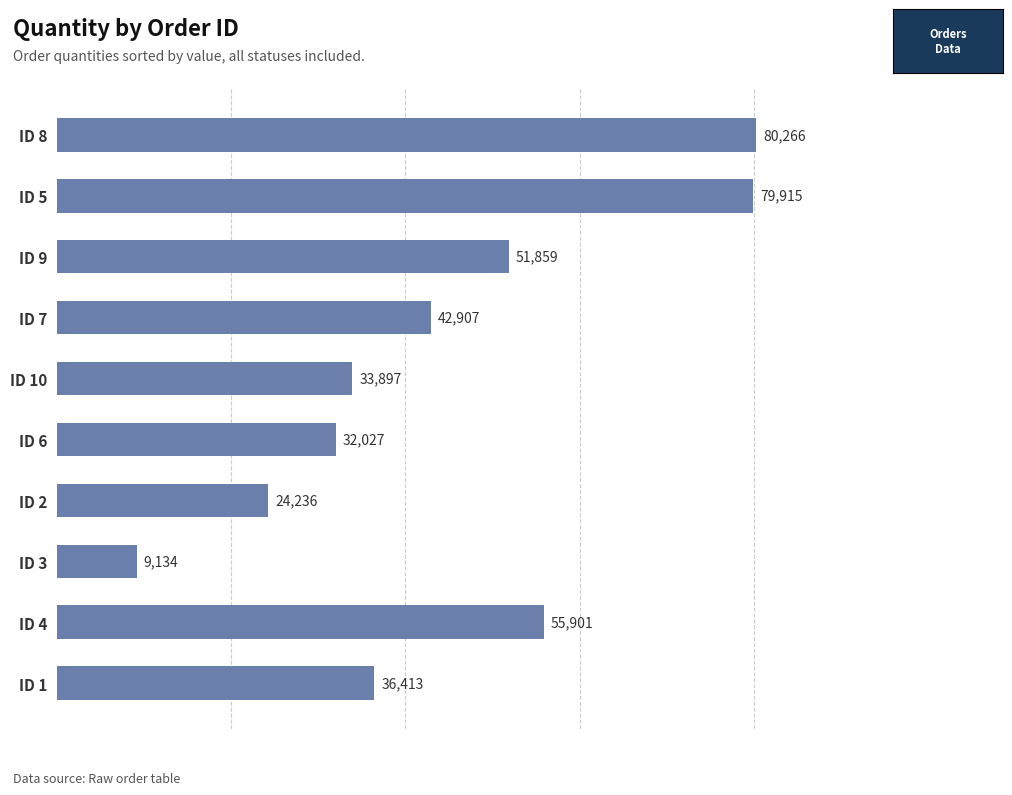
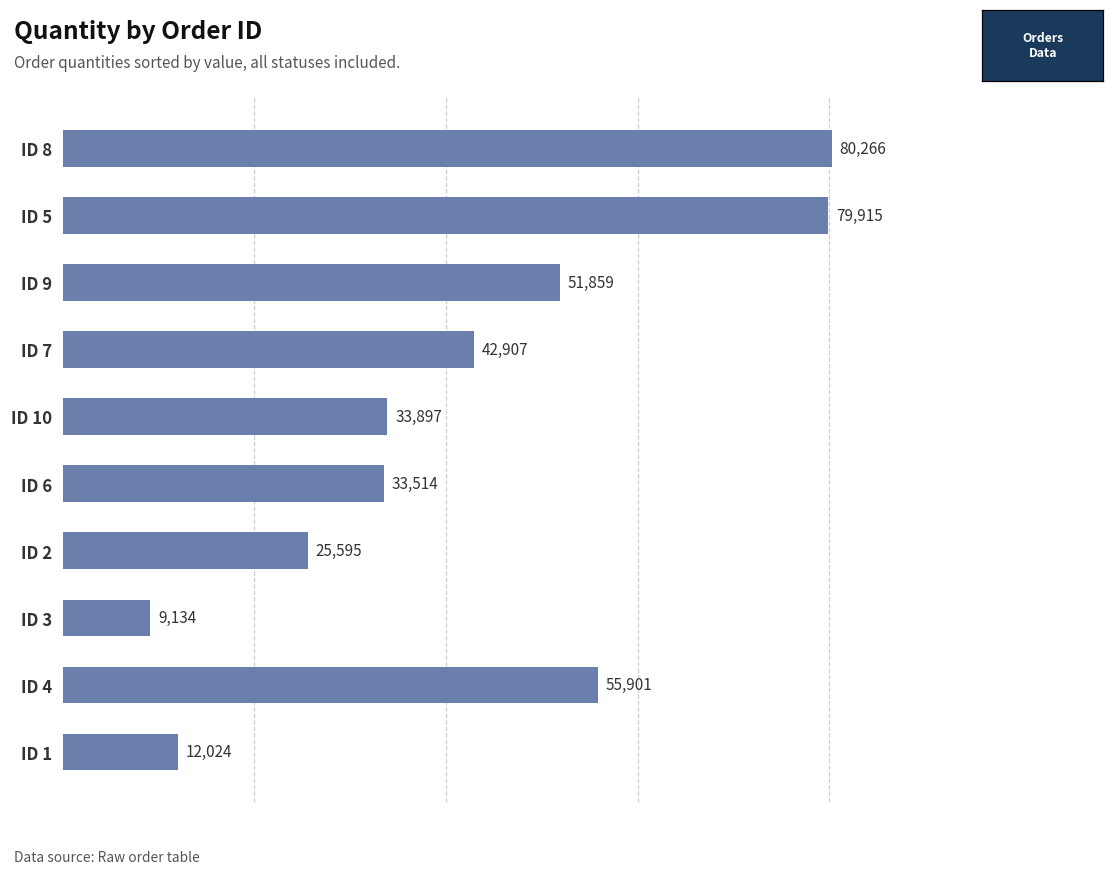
ID 6: 32,027 -> 33,514
ID 2: 24,236 -> 25,595
ID 1: 36,413 -> 12,024
